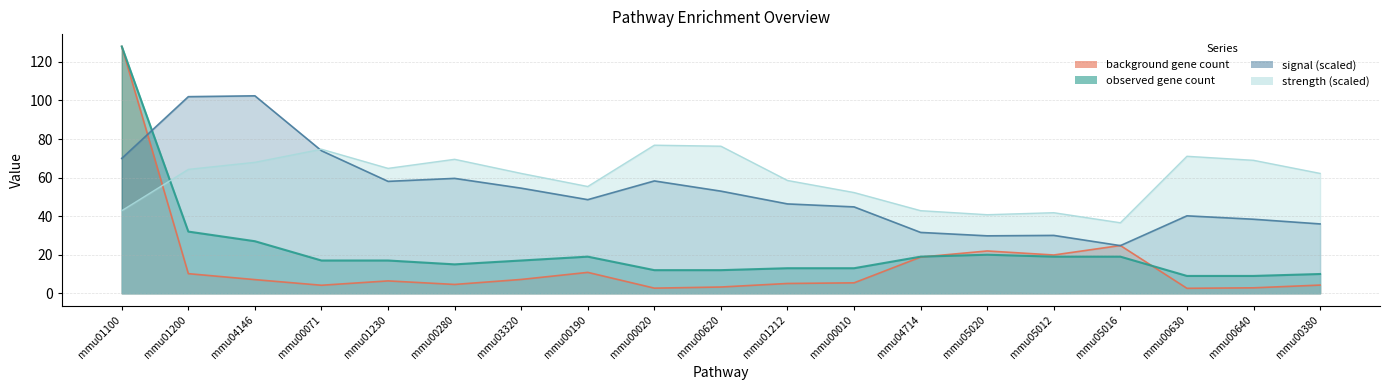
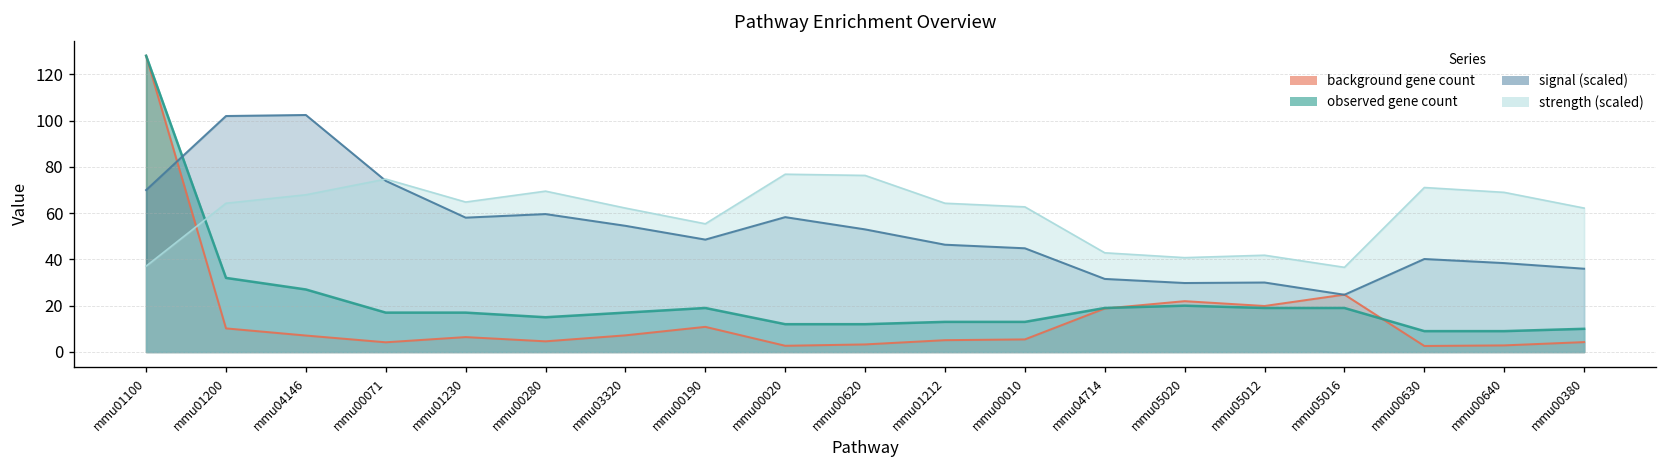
strength (scaled), mmu01100: 43 -> 37
strength (scaled), mmu01212: 59 -> 64
strength (scaled), mmu00010: 52 -> 63
